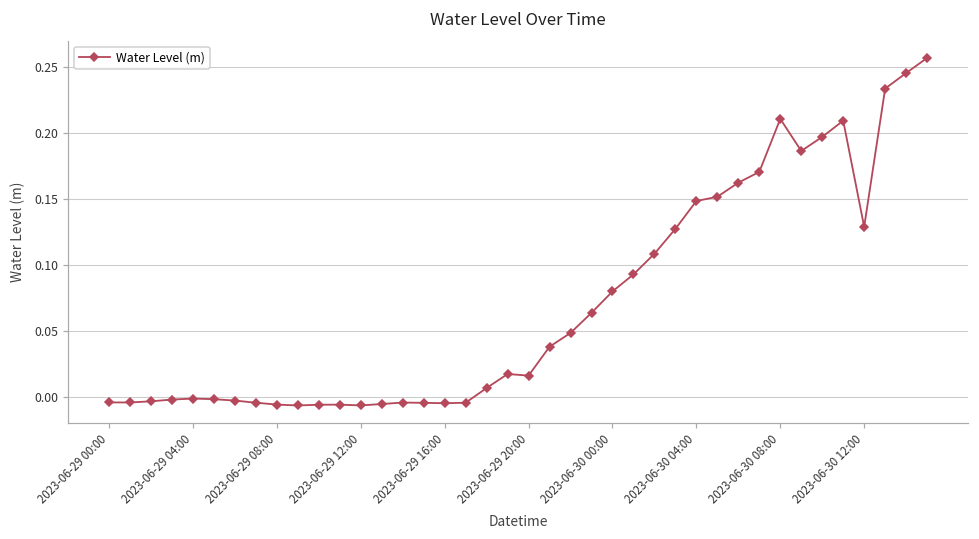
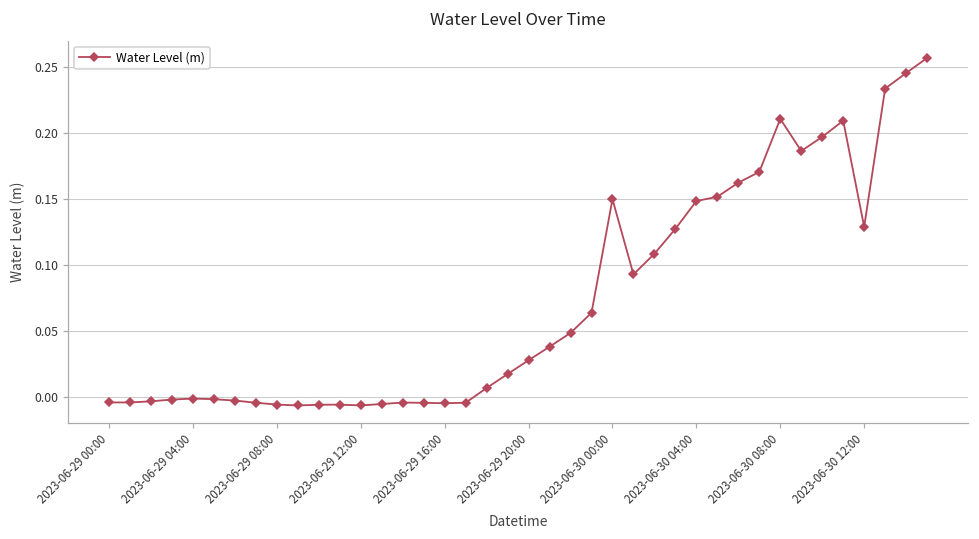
2023-06-29 20:00: 0.016 -> 0.028
2023-06-30 00:00: 0.080 -> 0.150
